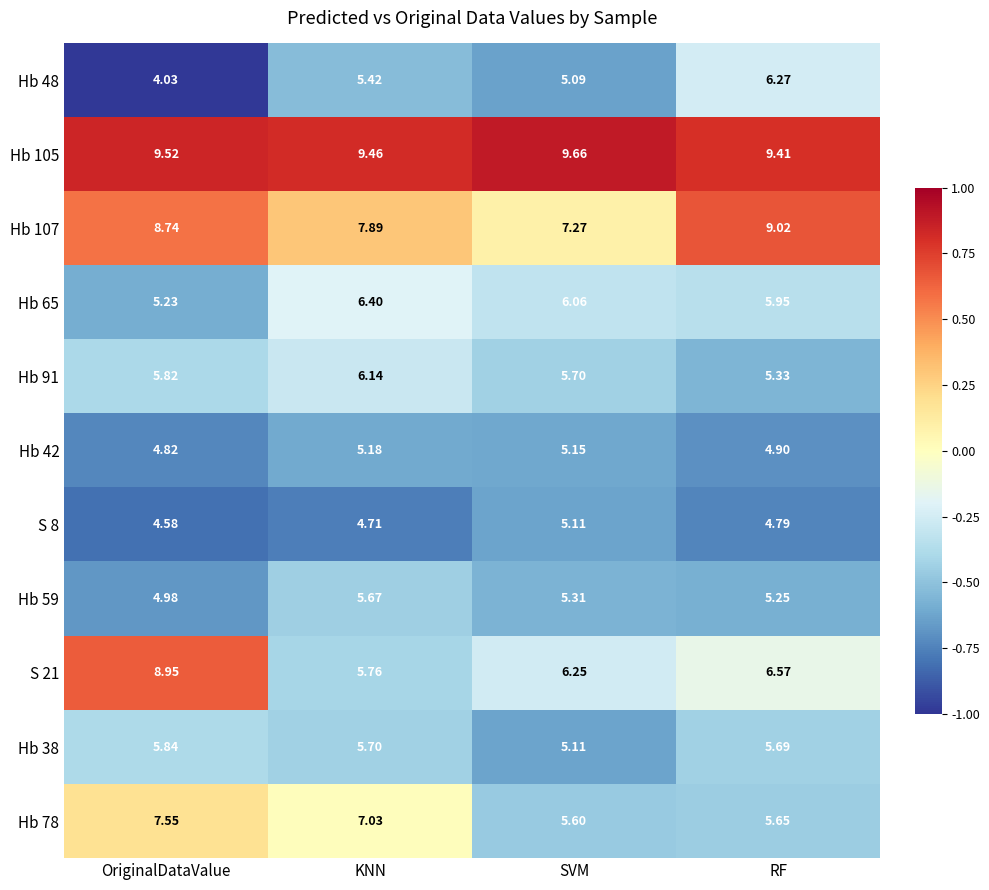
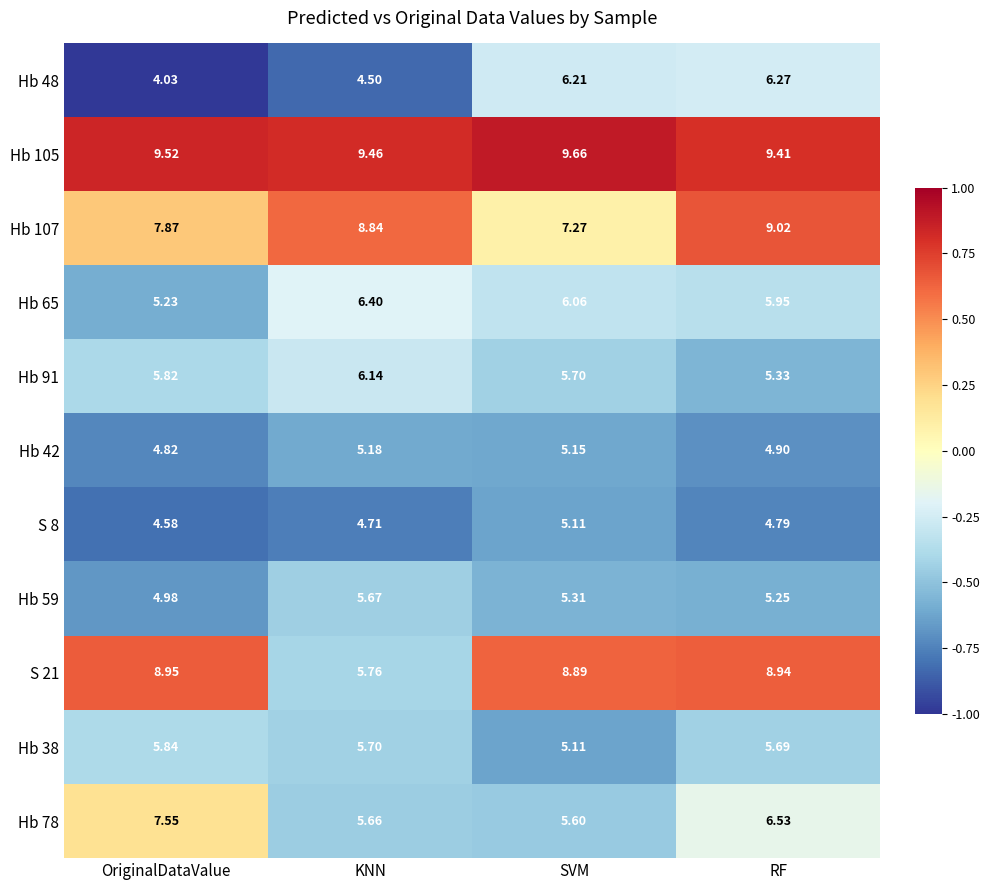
Hb 48, KNN: 5.42 -> 4.50
Hb 48, SVM: 5.09 -> 6.21
Hb 107, OriginalDataValue: 8.74 -> 7.87
Hb 107, KNN: 7.89 -> 8.84
S 21, SVM: 6.25 -> 8.89
S 21, RF: 6.57 -> 8.94
Hb 78, KNN: 7.03 -> 5.66
Hb 78, RF: 5.65 -> 6.53
